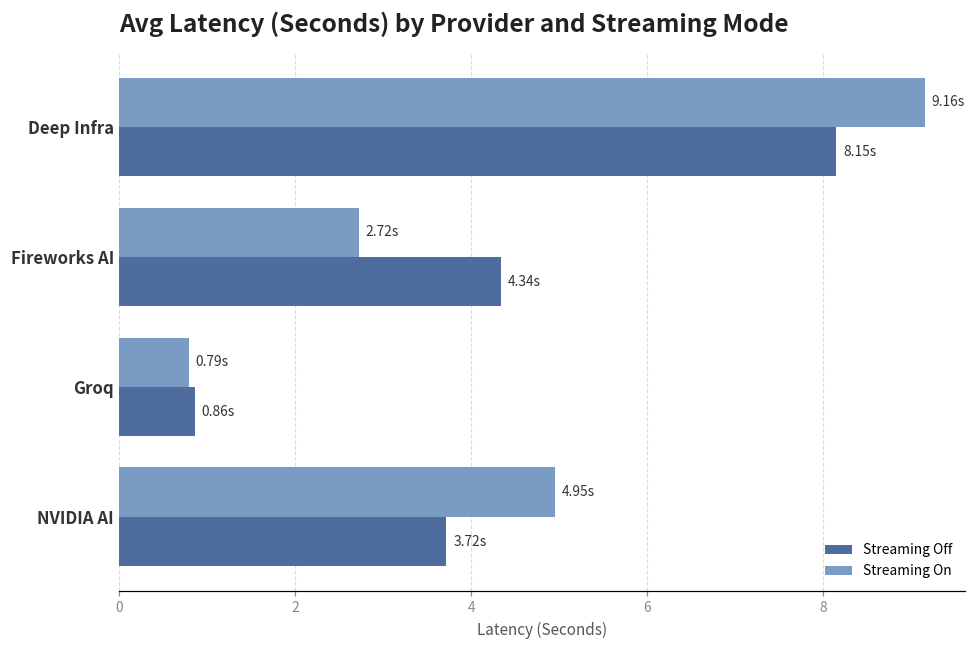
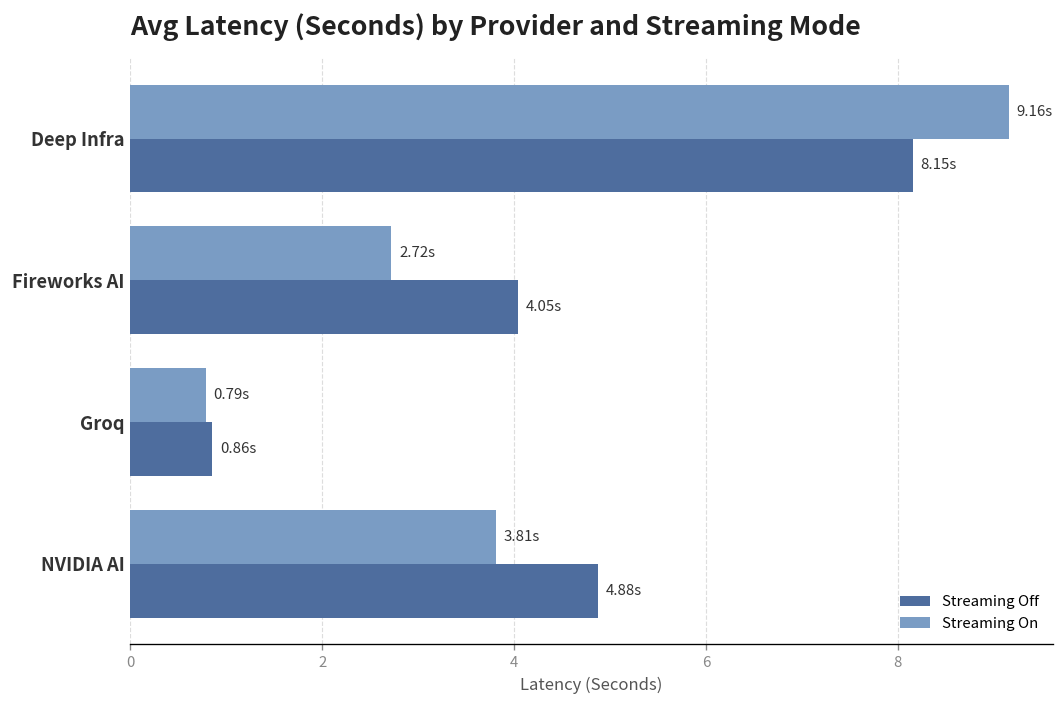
Streaming Off, Fireworks AI: 4.34s -> 4.05s
Streaming On, NVIDIA AI: 4.95s -> 3.81s
Streaming Off, NVIDIA AI: 3.72s -> 4.88s
